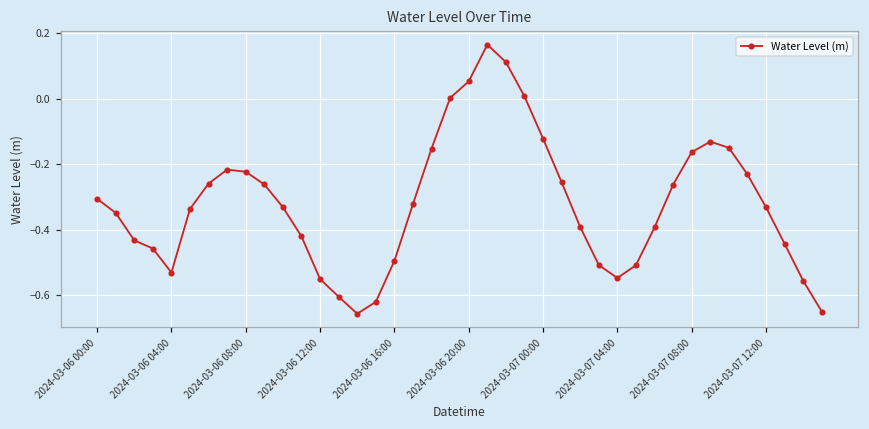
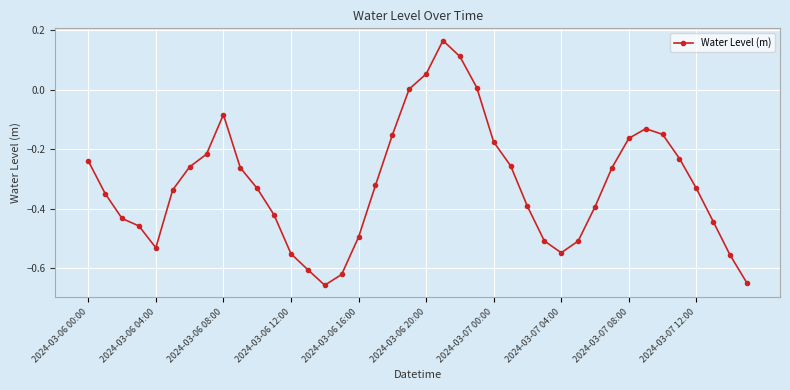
2024-03-06 00:00: -0.31 -> -0.24
2024-03-06 08:00: -0.22 -> -0.08
2024-03-07 00:00: -0.12 -> -0.18
